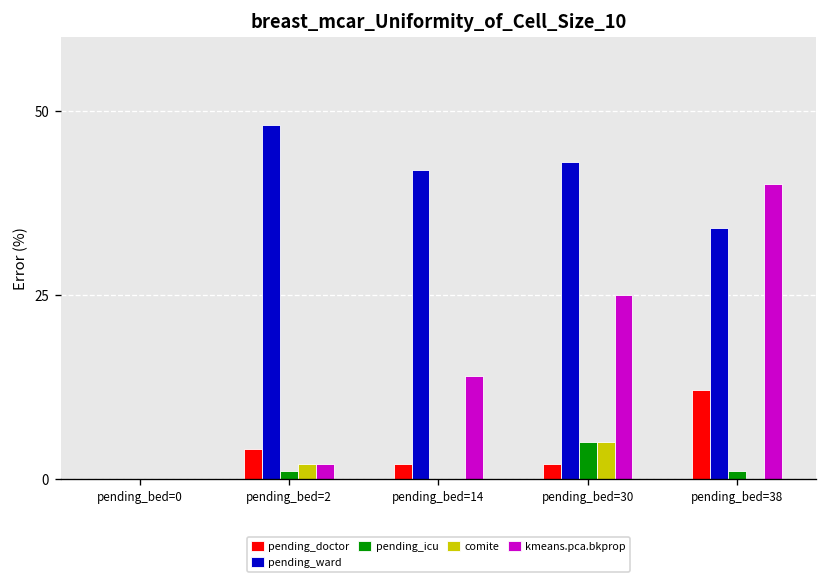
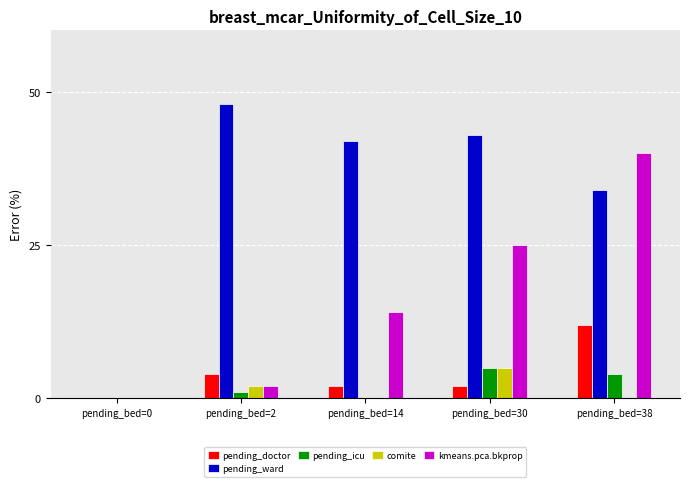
pending_icu, pending_bed=38: 1 -> 4
